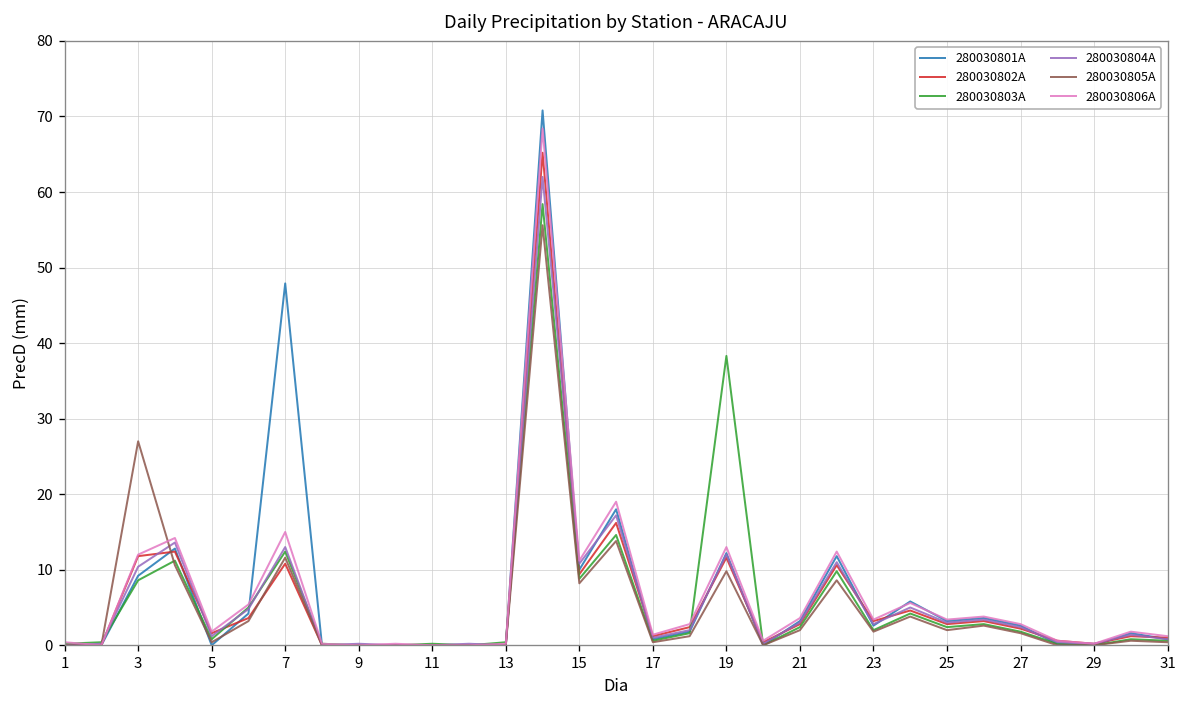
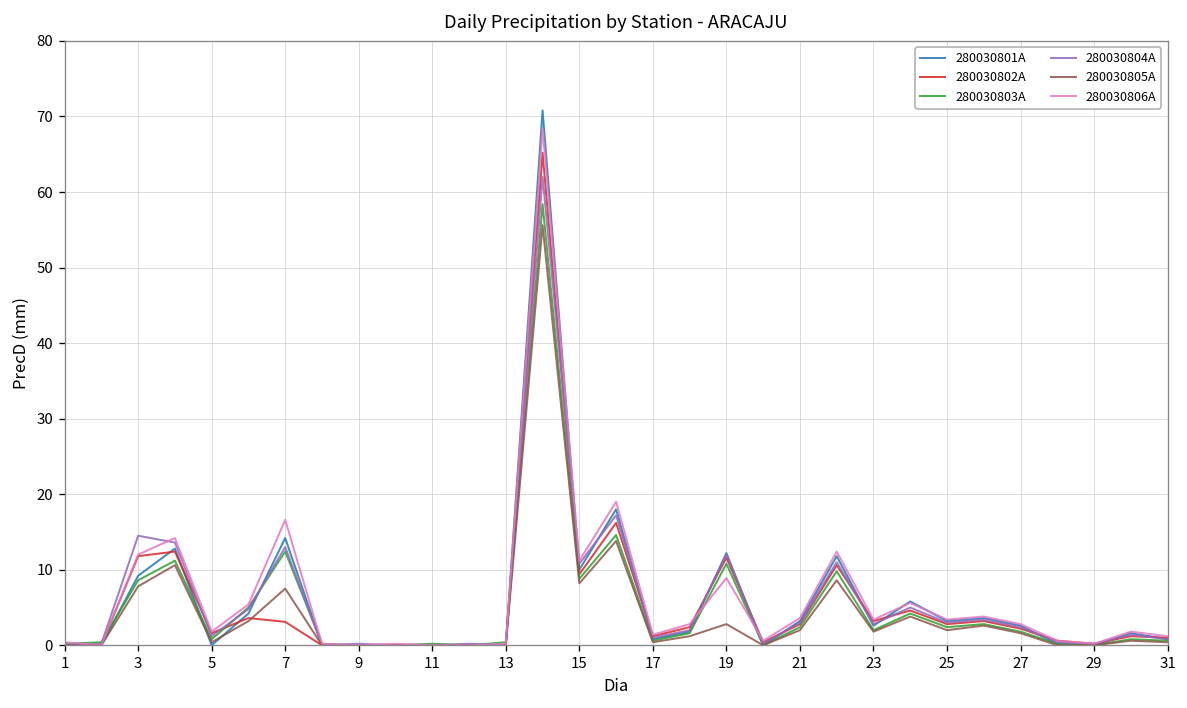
280030804A, 3: 10 -> 15
280030805A, 3: 27 -> 8
280030801A, 7: 48 -> 14
280030802A, 7: 11 -> 3
280030805A, 7: 12 -> 8
280030806A, 7: 15 -> 17
280030803A, 19: 38 -> 11
280030805A, 19: 10 -> 3
280030806A, 19: 13 -> 9
